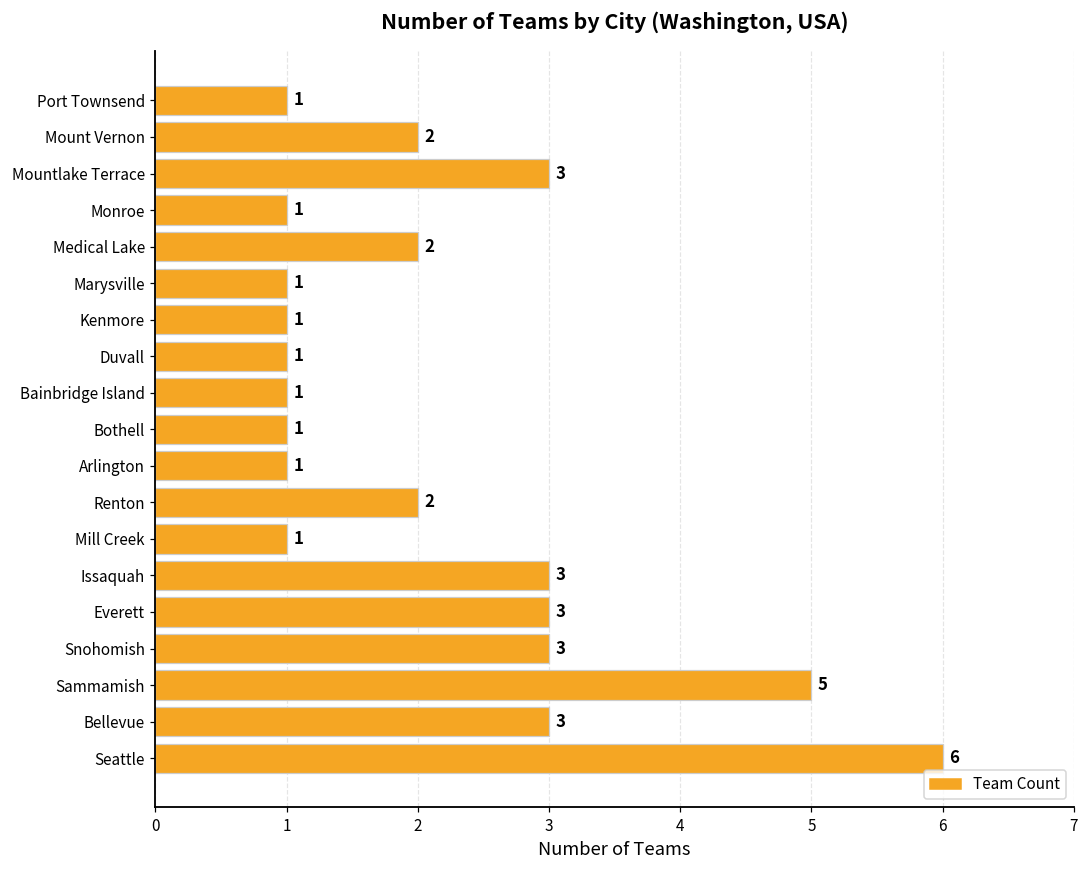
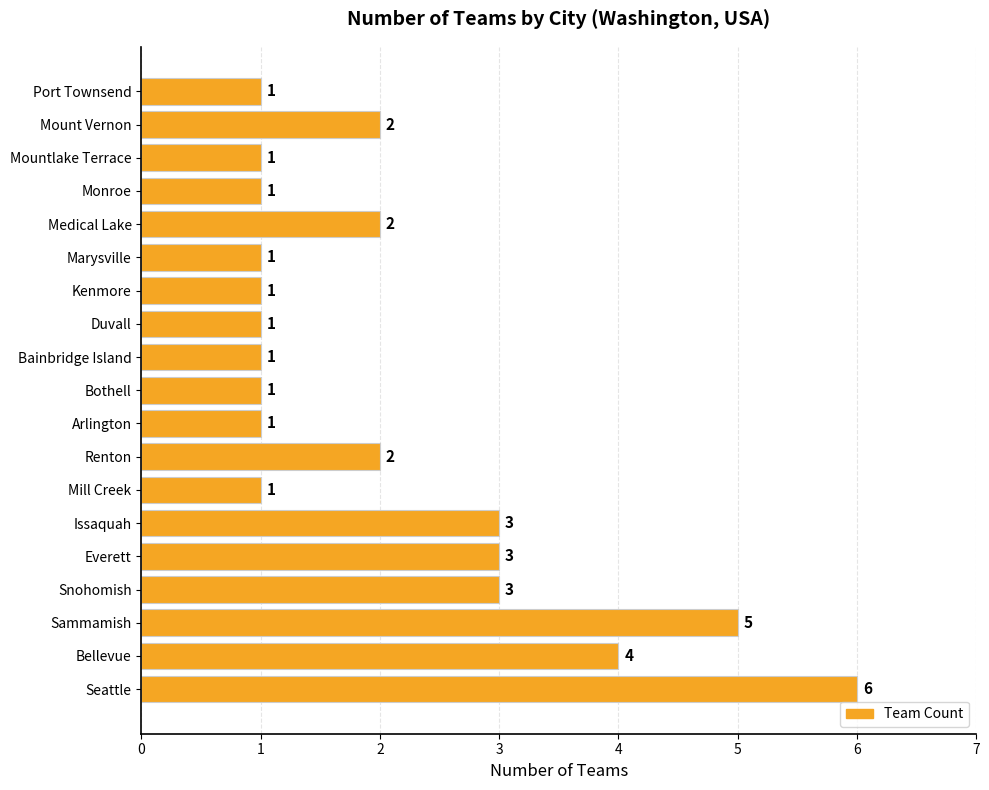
Mountlake Terrace: 3 -> 1
Bellevue: 3 -> 4
